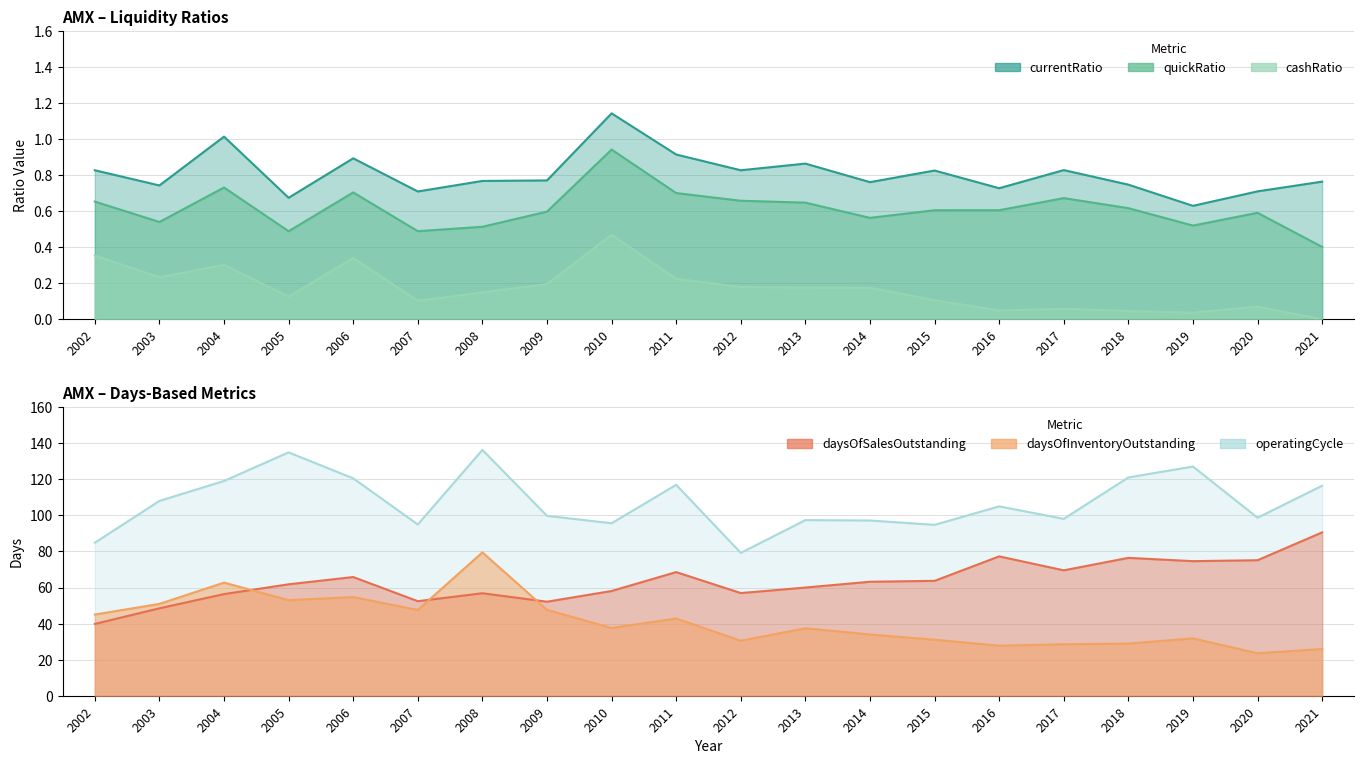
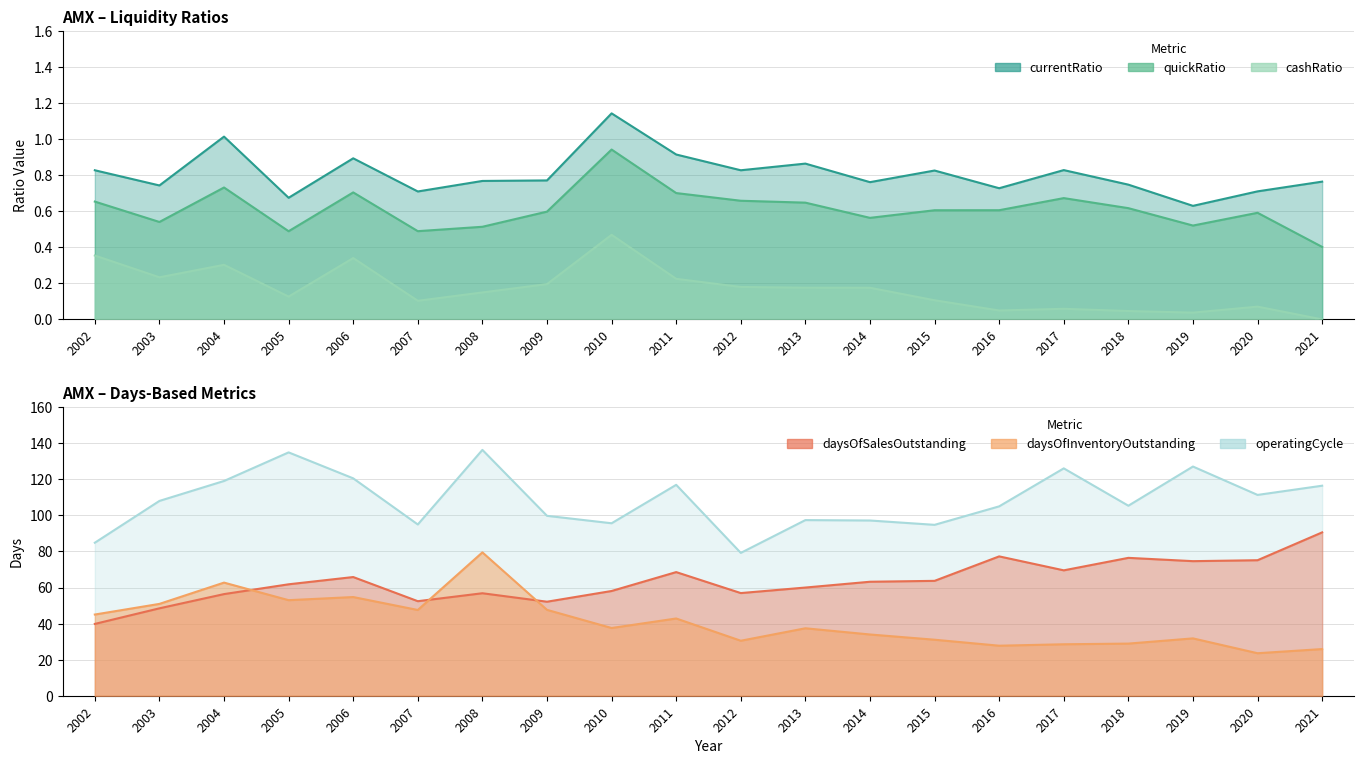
AMX – Days-Based Metrics, operatingCycle, 2017: 98 -> 126
AMX – Days-Based Metrics, operatingCycle, 2018: 121 -> 105
AMX – Days-Based Metrics, operatingCycle, 2020: 99 -> 111
